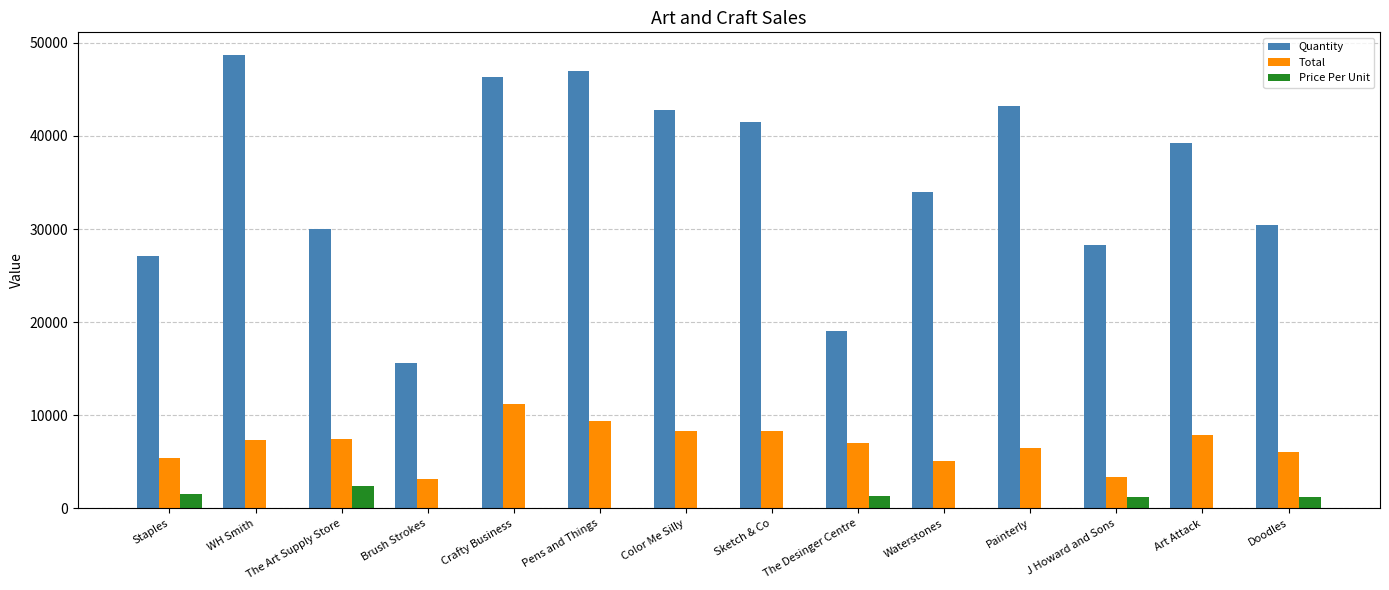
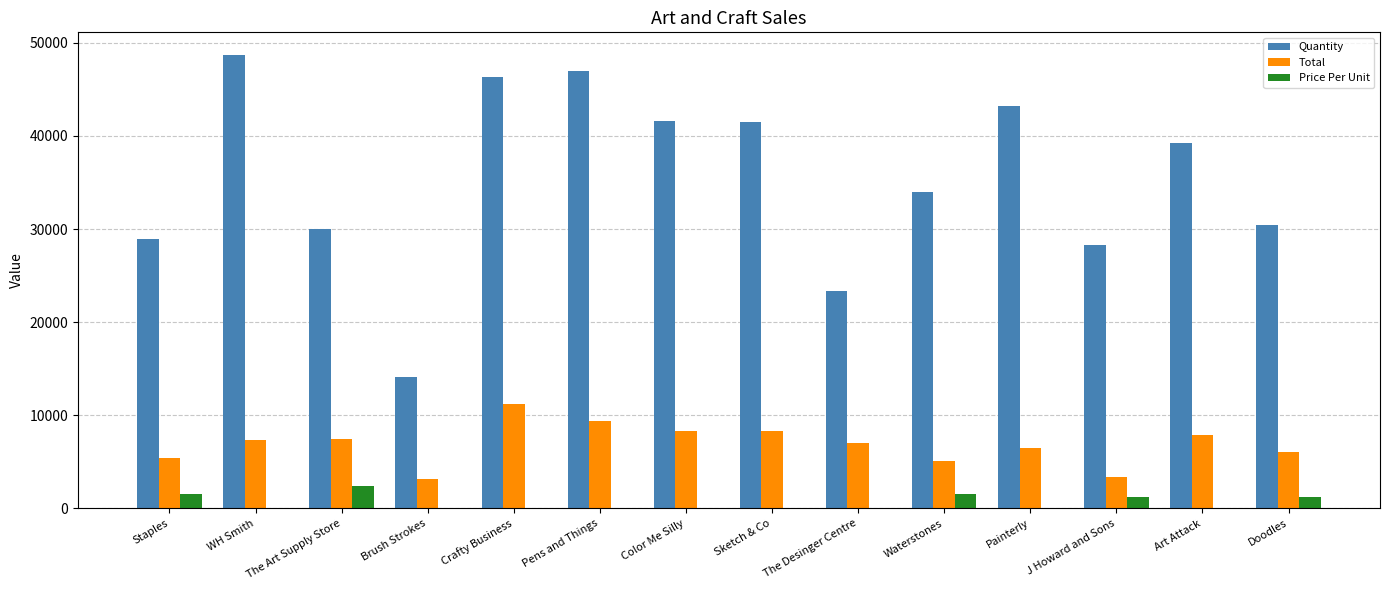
Quantity, Staples: 27000 -> 29000
Quantity, Brush Strokes: 16000 -> 14000
Quantity, Color Me Silly: 43000 -> 42000
Quantity, The Desinger Centre: 19000 -> 23000
Price Per Unit, The Desinger Centre: 1000 -> 0
Price Per Unit, Waterstones: 0 -> 2000
